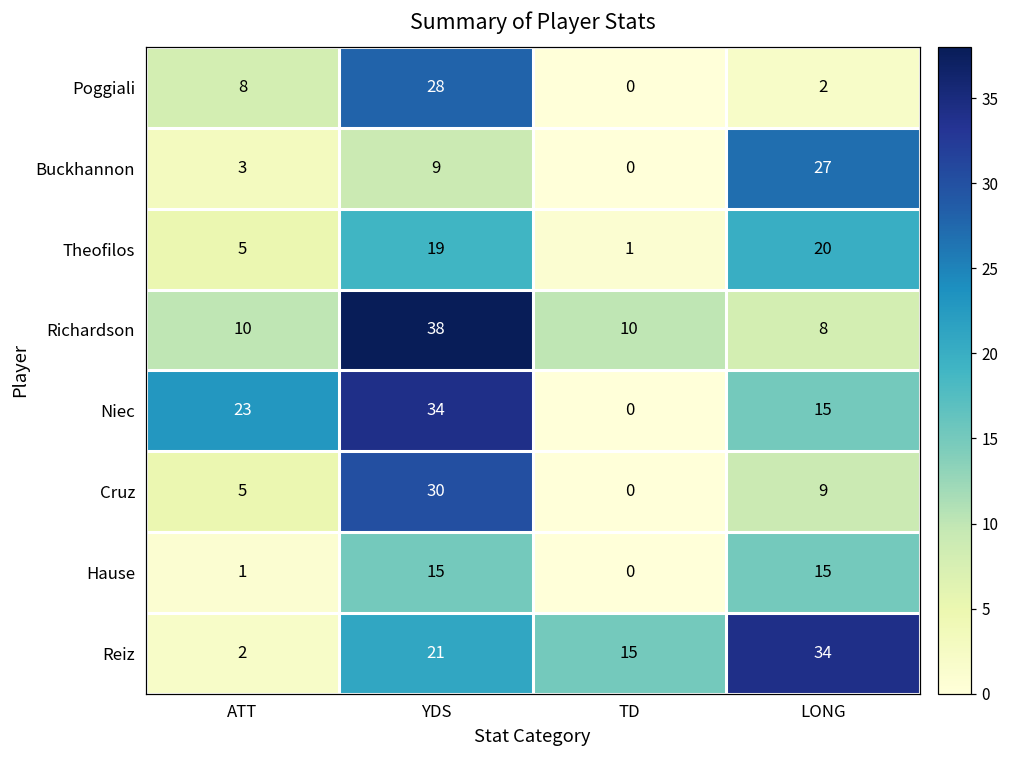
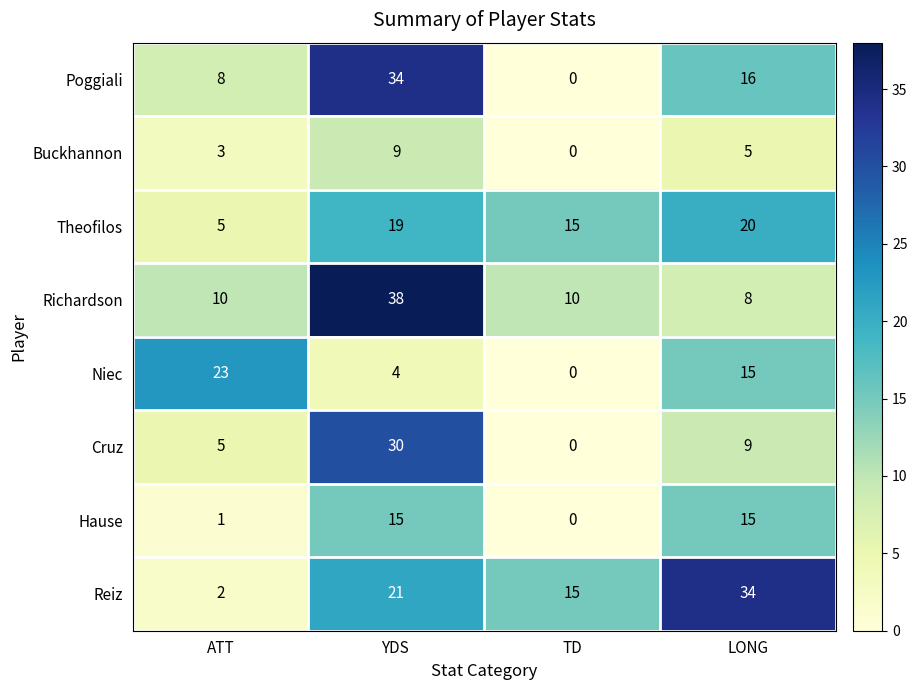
Poggiali, YDS: 28 -> 34
Poggiali, LONG: 2 -> 16
Buckhannon, LONG: 27 -> 5
Theofilos, TD: 1 -> 15
Niec, YDS: 34 -> 4
